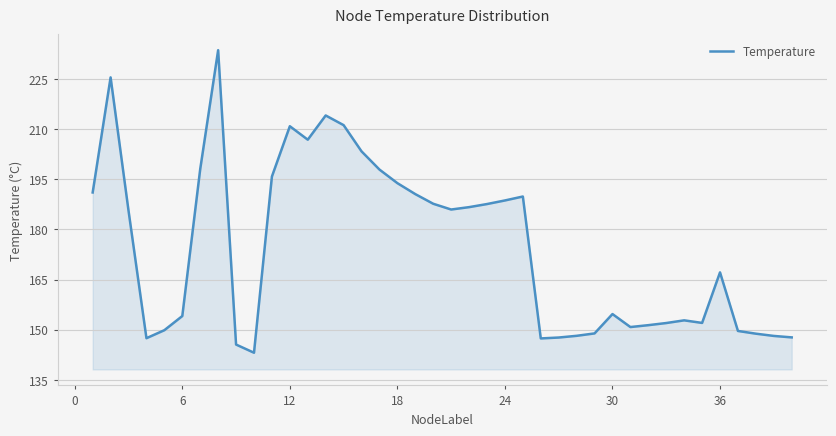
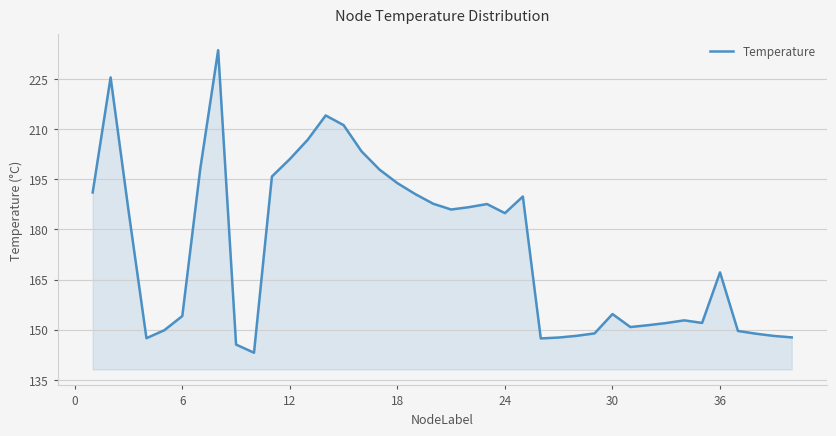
12: 211 -> 201
24: 189 -> 185
